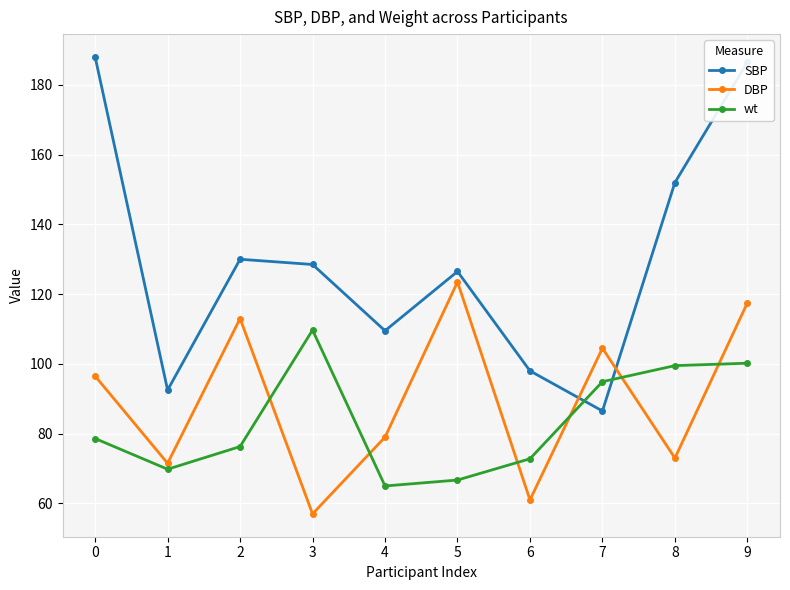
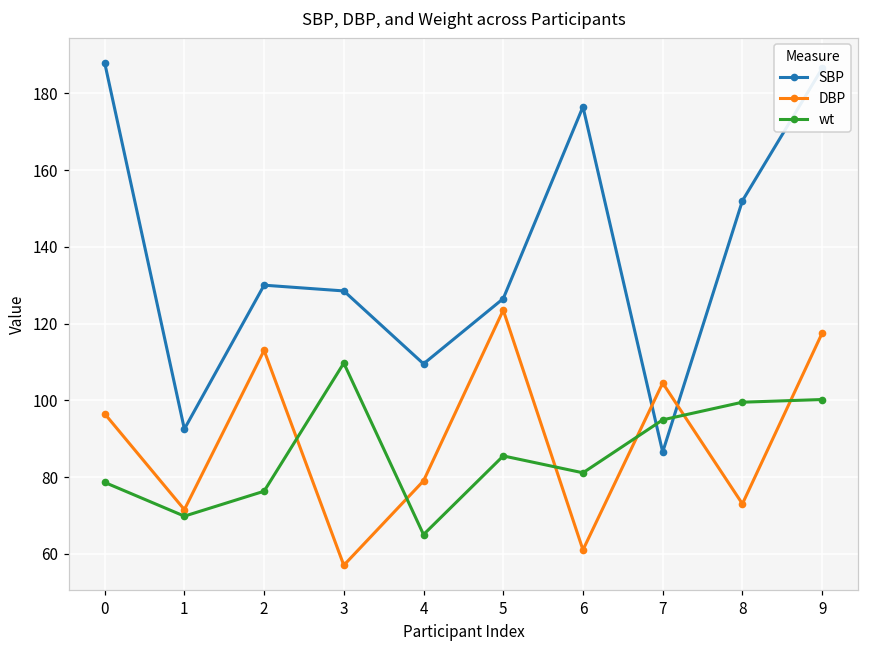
wt, 5: 67 -> 86
SBP, 6: 98 -> 177
wt, 6: 73 -> 81
